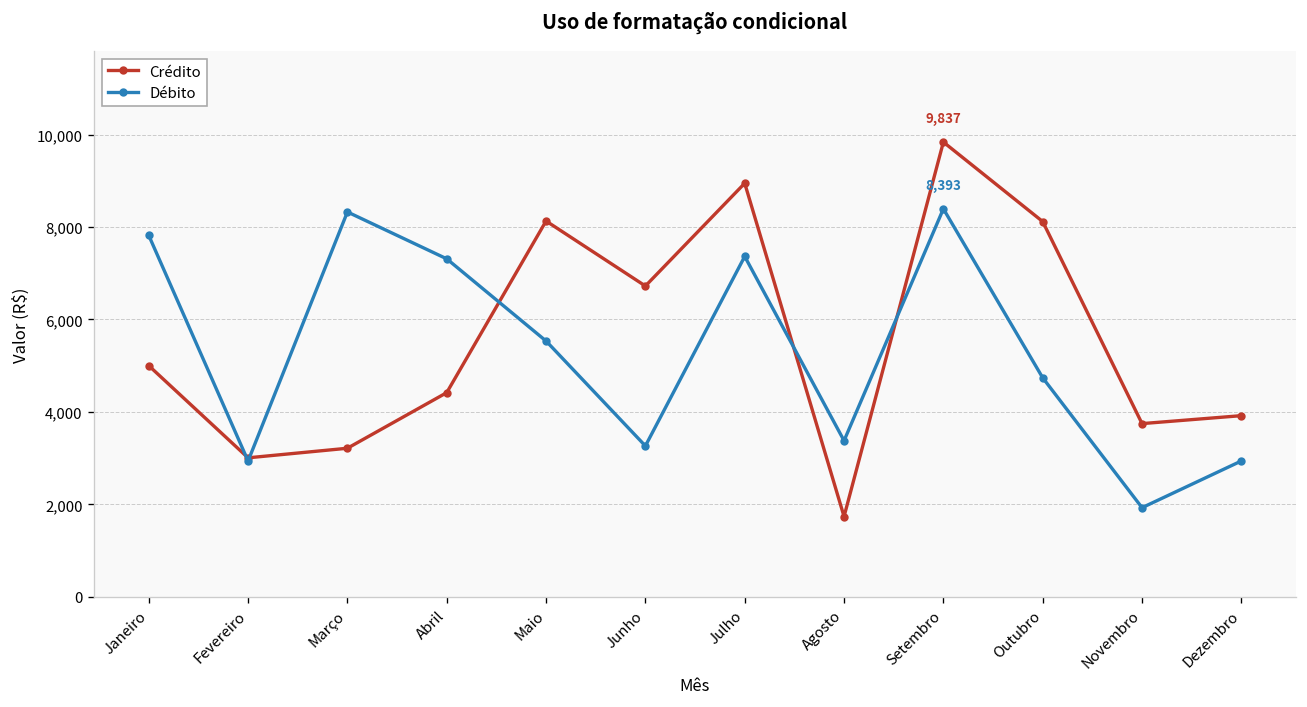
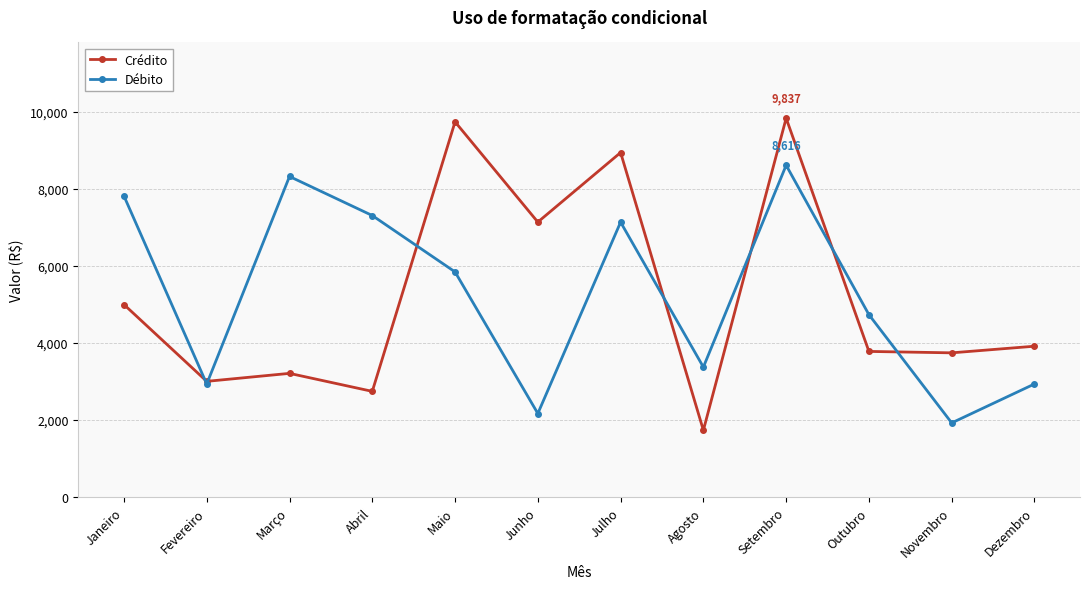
Crédito, Abril: 4,400 -> 2,700
Crédito, Maio: 8,100 -> 9,700
Débito, Maio: 5,500 -> 5,800
Crédito, Junho: 6,700 -> 7,100
Débito, Junho: 3,300 -> 2,200
Débito, Julho: 7,400 -> 7,100
Débito, Setembro: 8,393 -> 8,616
Crédito, Outubro: 8,100 -> 3,800
